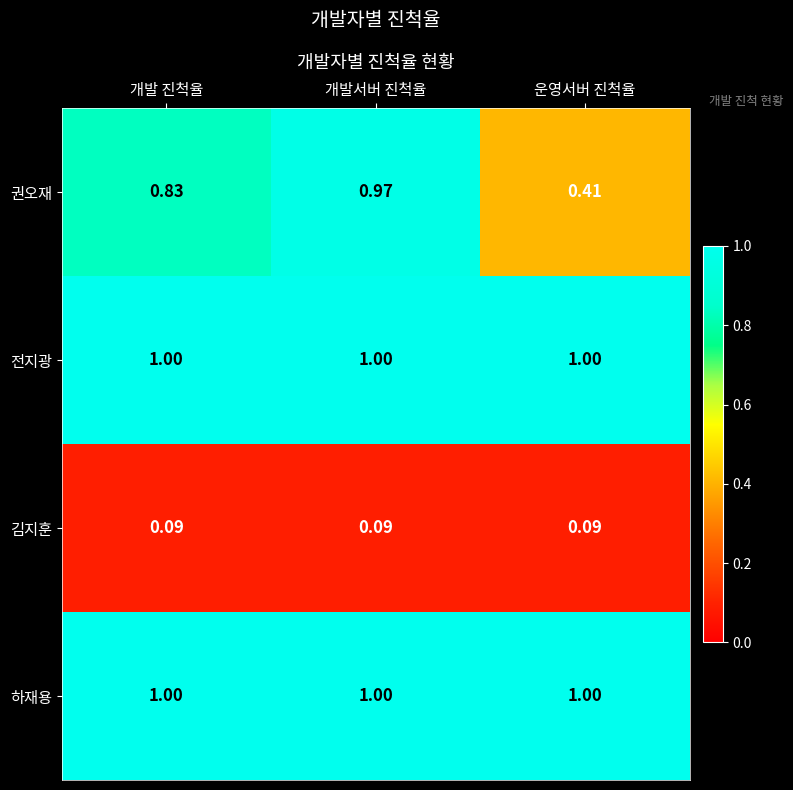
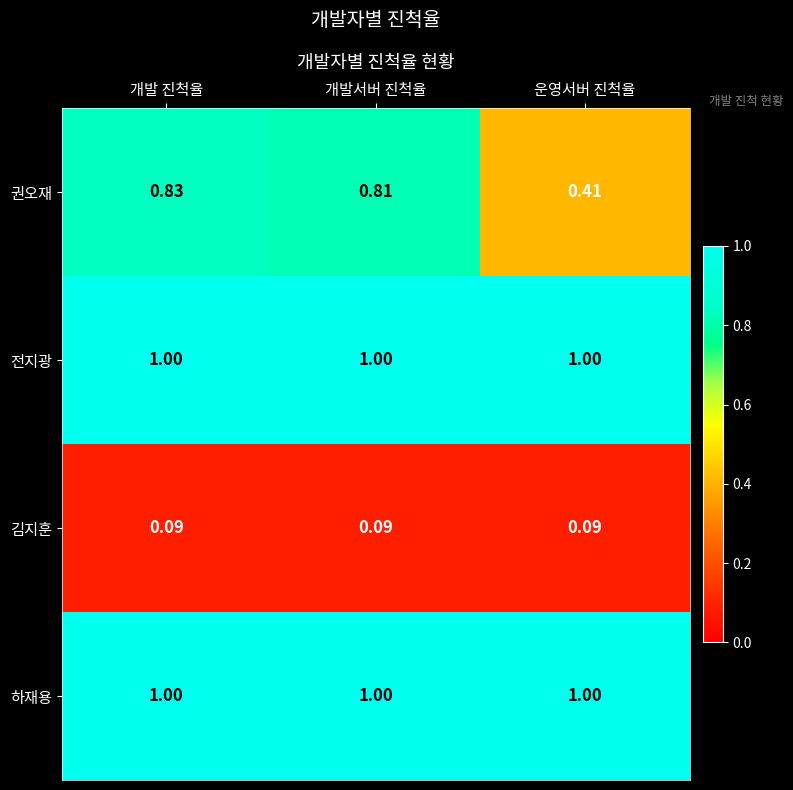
권오재, 개발서버 진척율: 0.97 -> 0.81
